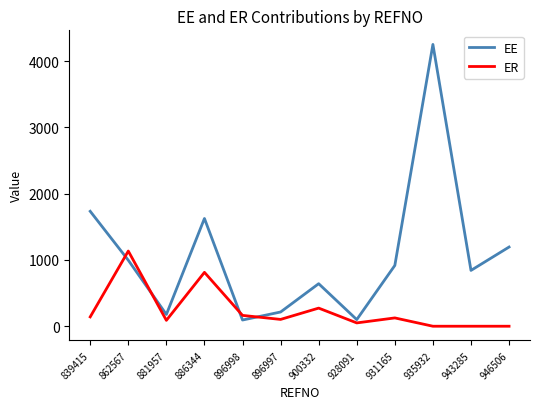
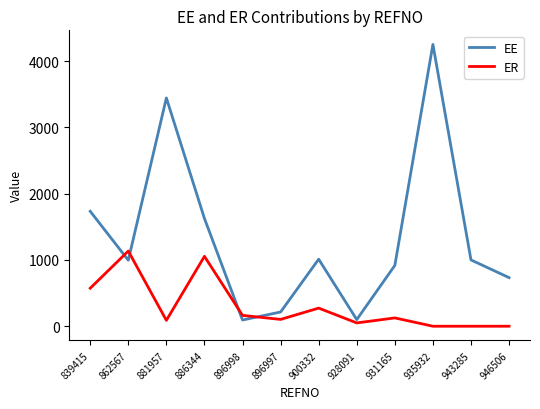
ER, 839415: 100 -> 600
EE, 881957: 200 -> 3400
ER, 886344: 800 -> 1100
EE, 900332: 600 -> 1000
EE, 943285: 800 -> 1000
EE, 946506: 1200 -> 700
